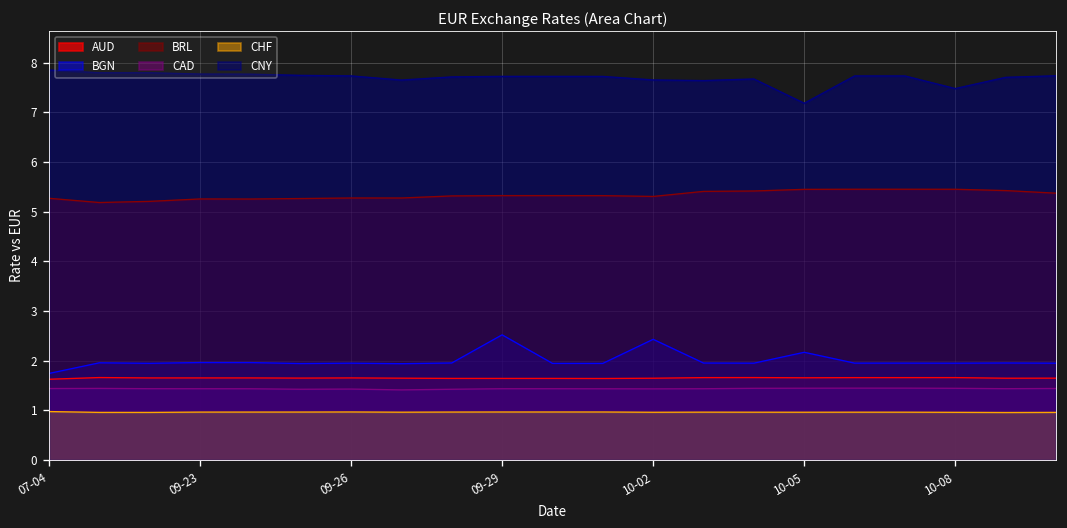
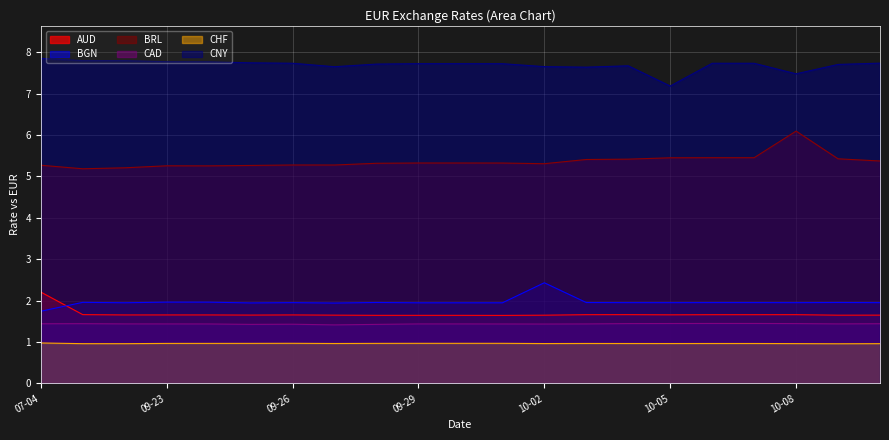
AUD, 07-04: 1.6 -> 2.2
BGN, 09-29: 2.5 -> 1.9
BGN, 10-05: 2.2 -> 1.9
BRL, 10-08: 5.5 -> 6.1
